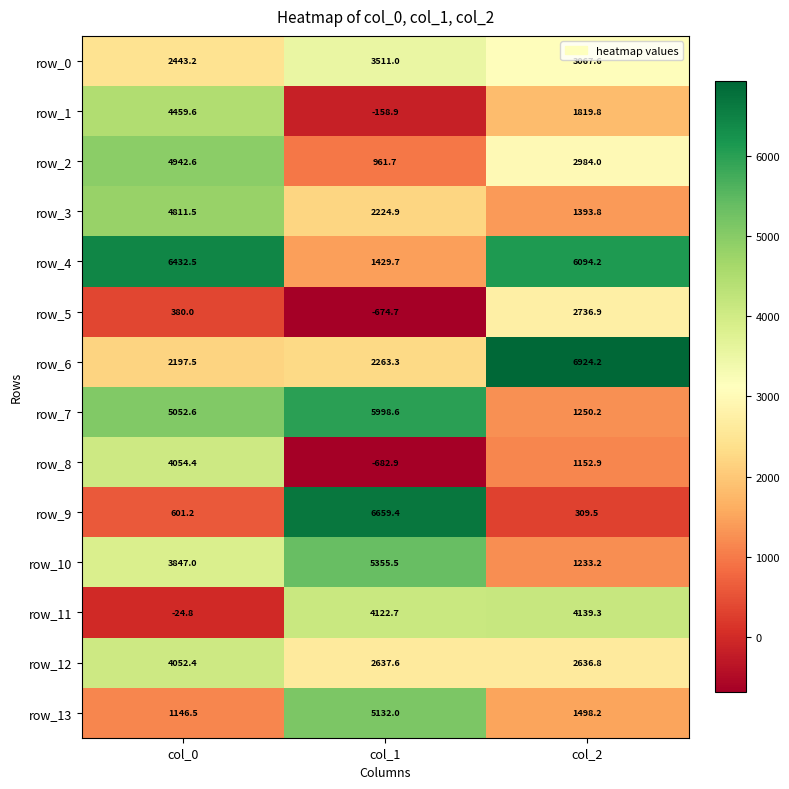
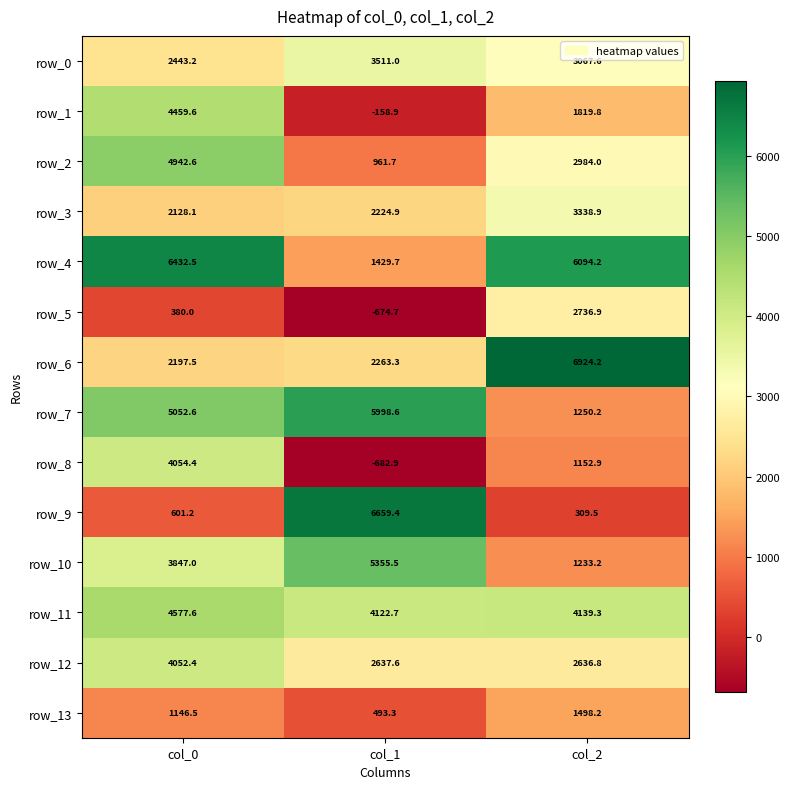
row_3, col_0: 4811.5 -> 2128.1
row_3, col_2: 1393.8 -> 3338.9
row_11, col_0: -24.8 -> 4577.6
row_13, col_1: 5132.0 -> 493.3
